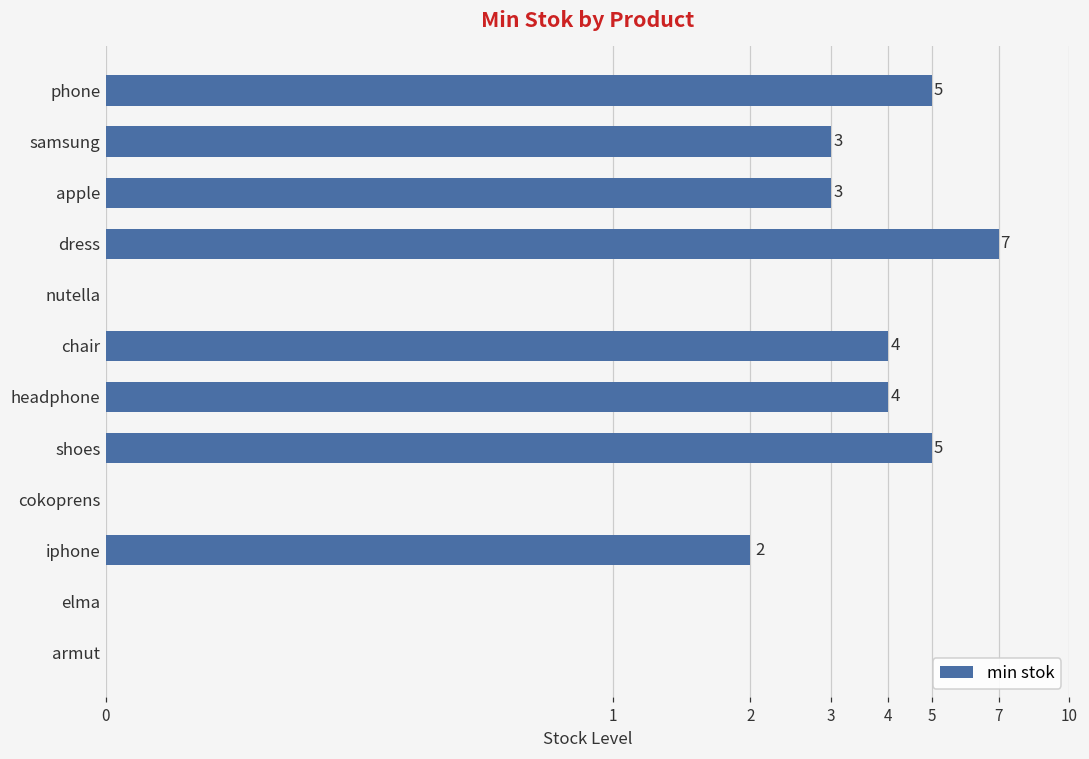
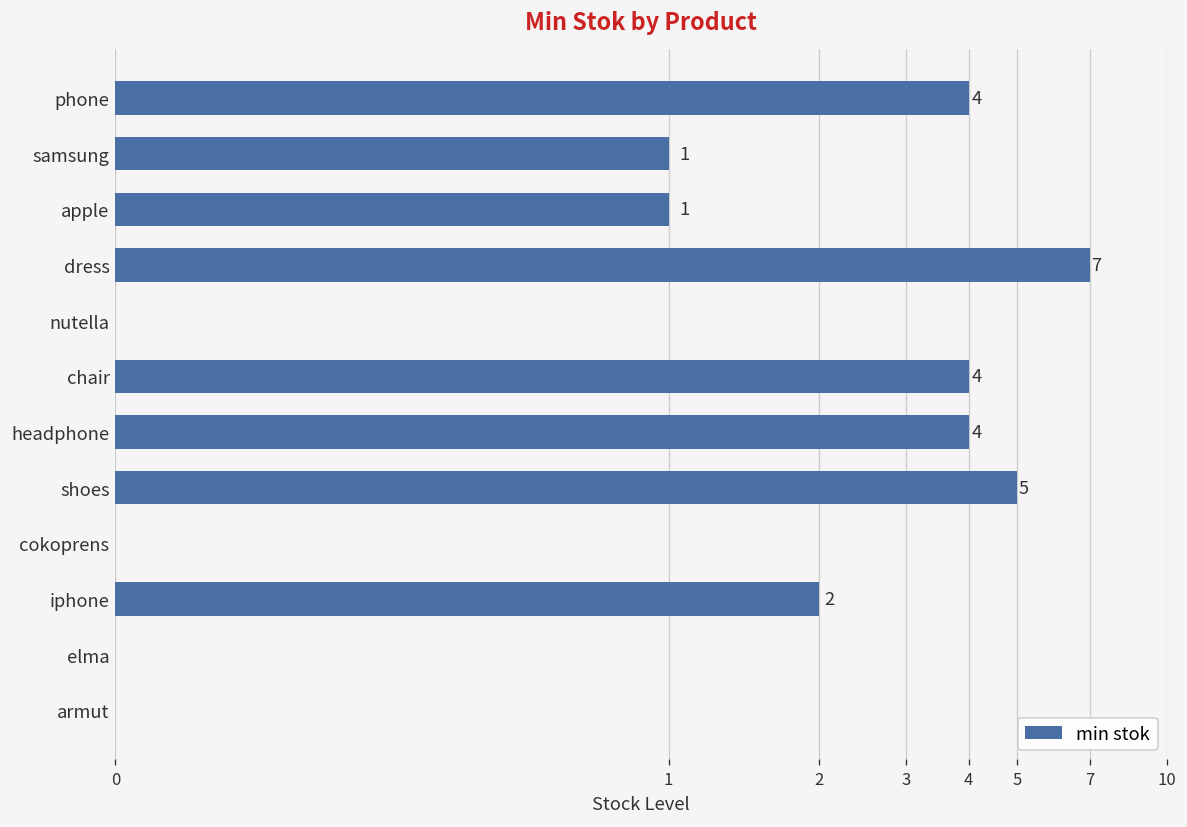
phone: 5 -> 4
samsung: 3 -> 1
apple: 3 -> 1
